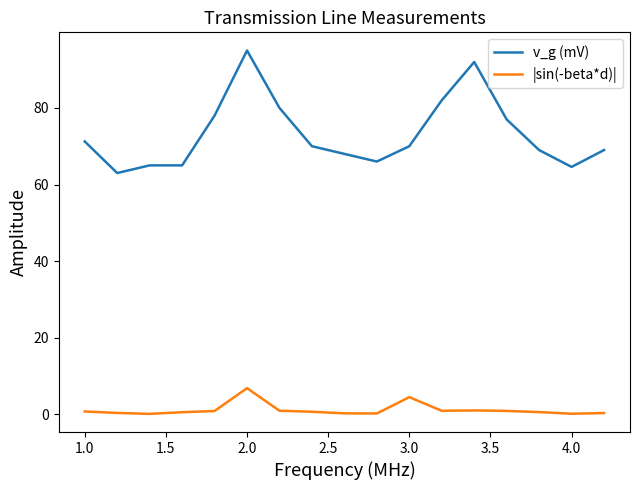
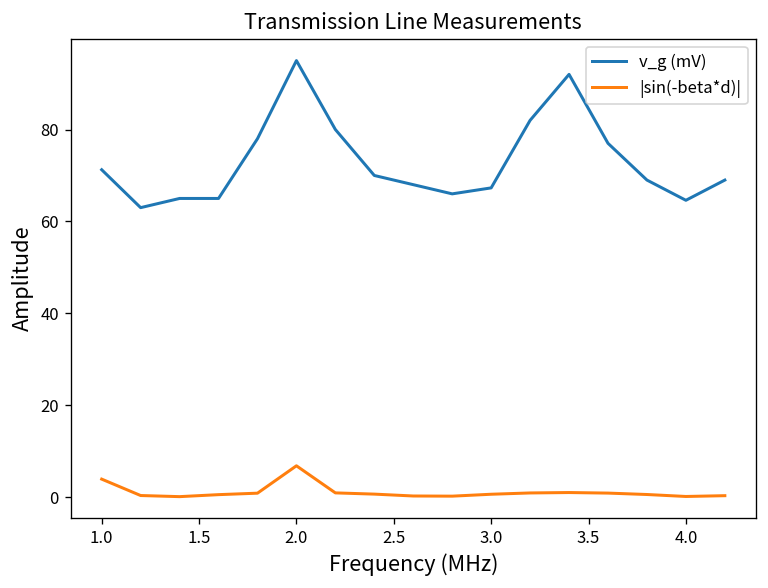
|sin(-beta*d)|, 1.0: 1 -> 4
v_g (mV), 3.0: 70 -> 67
|sin(-beta*d)|, 3.0: 4 -> 1
